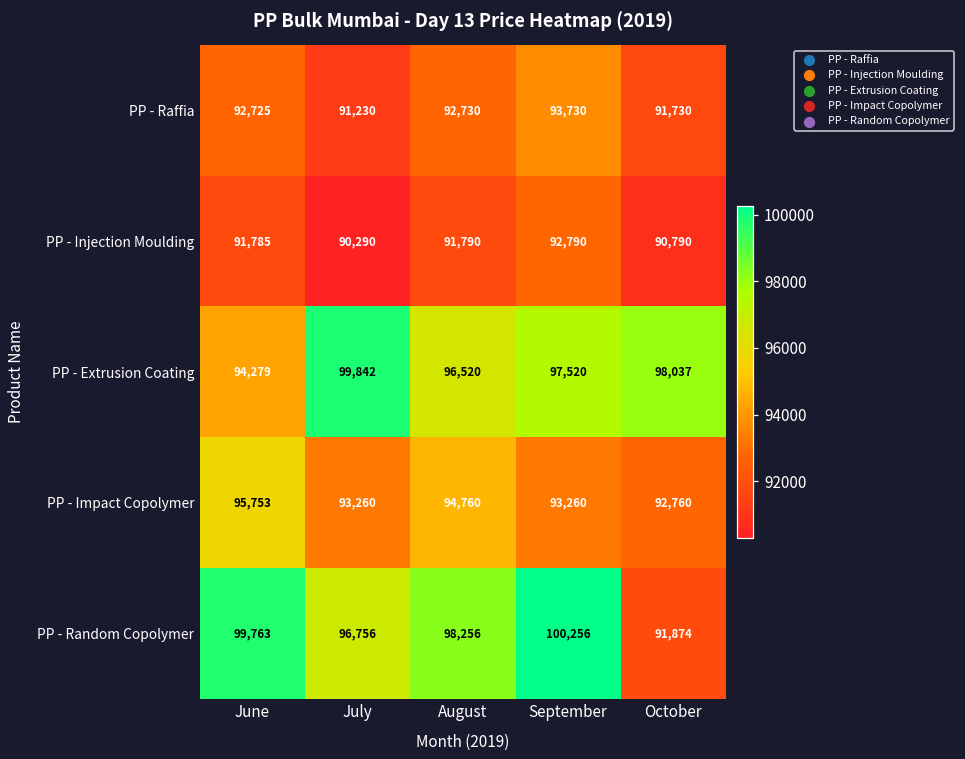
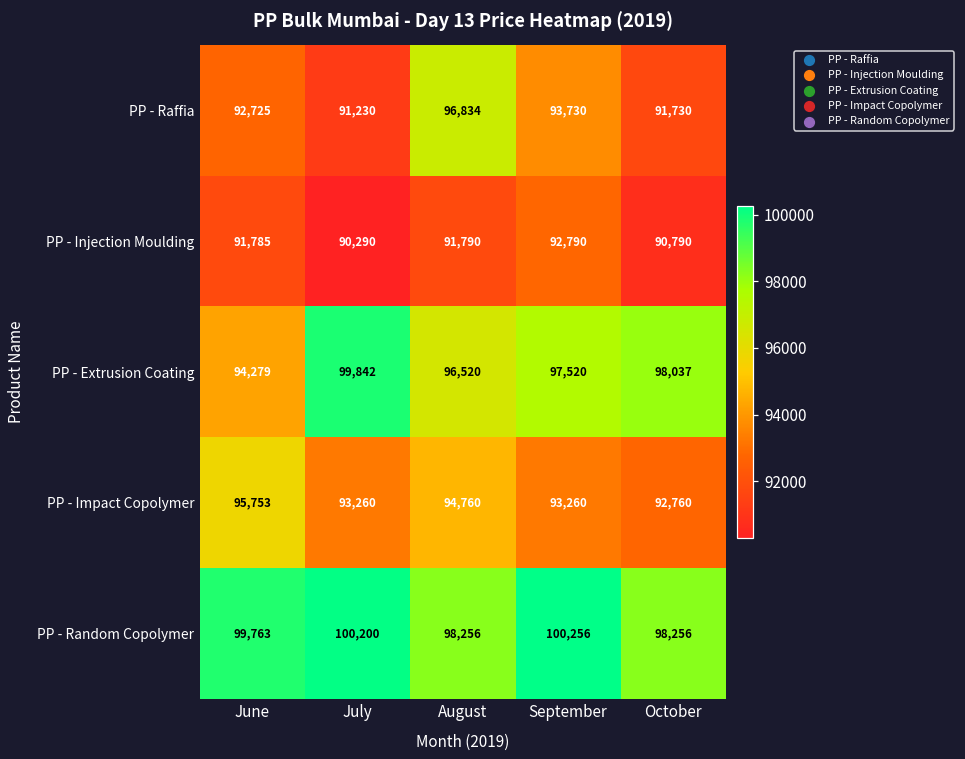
PP - Raffia, August: 92,730 -> 96,834
PP - Random Copolymer, July: 96,756 -> 100,200
PP - Random Copolymer, October: 91,874 -> 98,256
